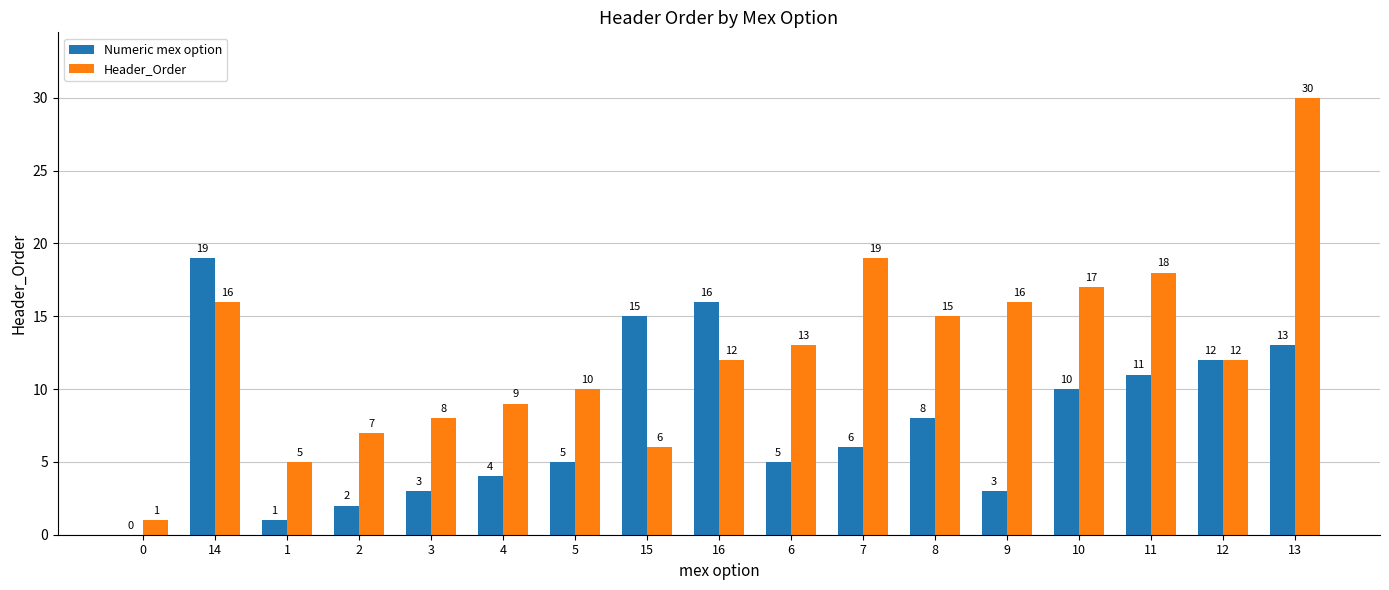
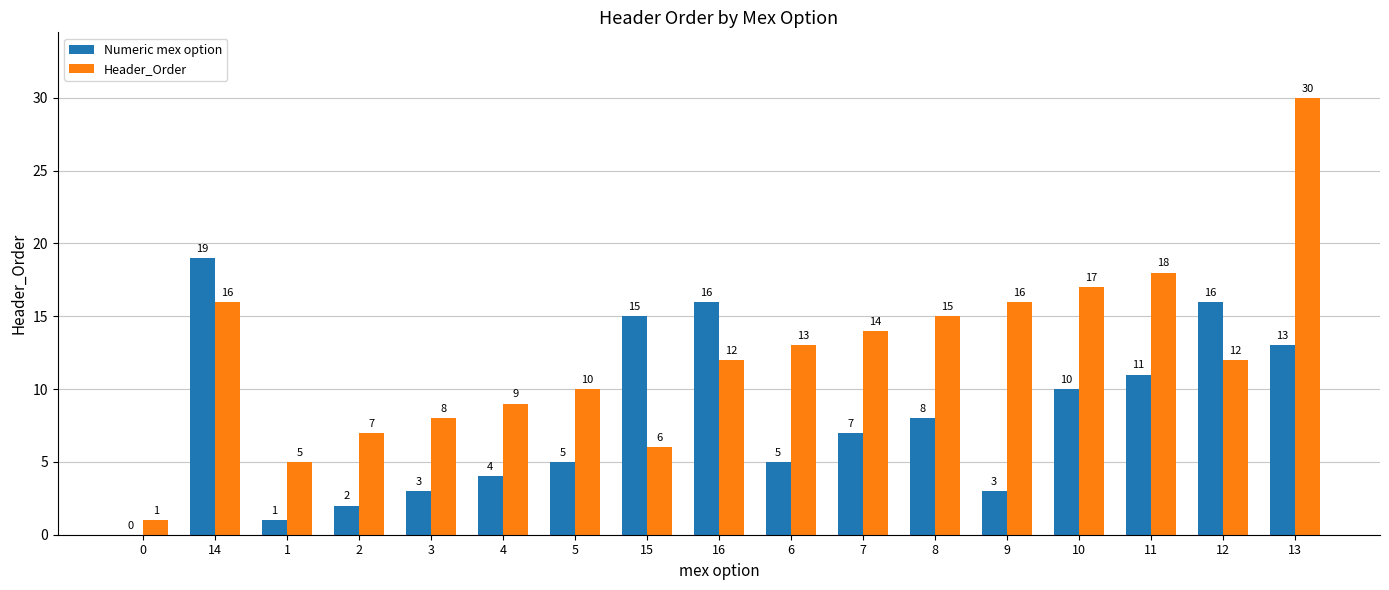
Numeric mex option, 7: 6 -> 7
Header_Order, 7: 19 -> 14
Numeric mex option, 12: 12 -> 16
